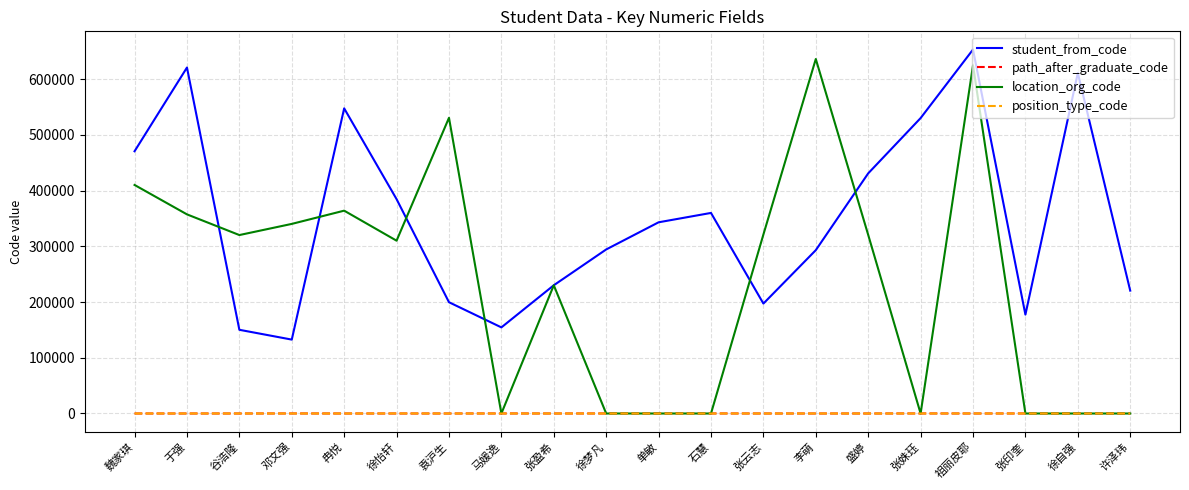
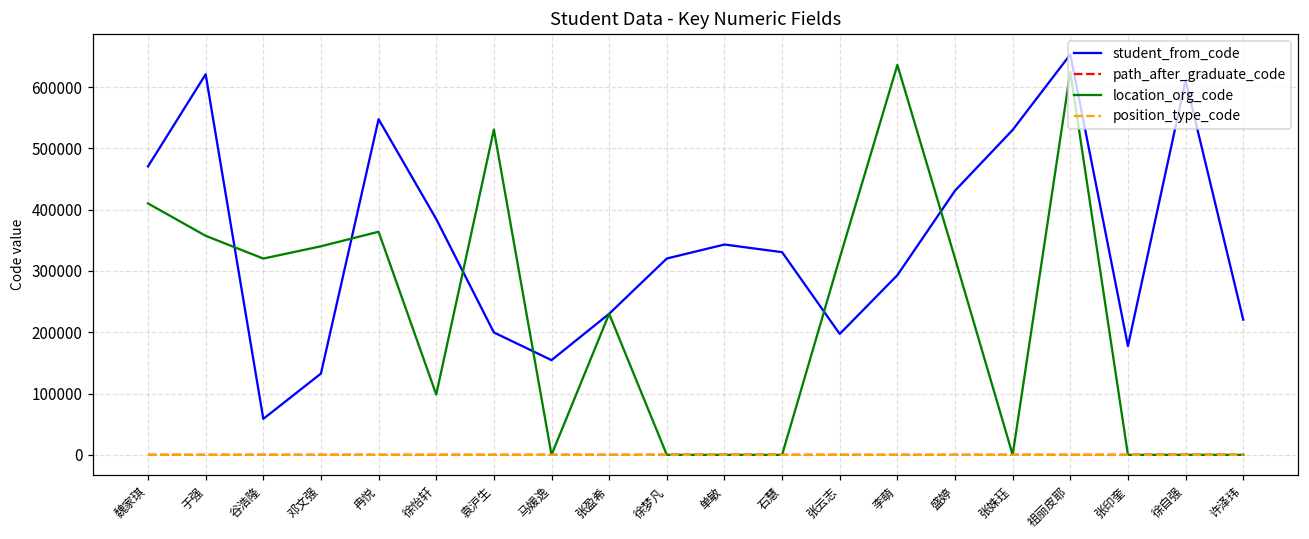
student_from_code, 谷浩隆: 150000 -> 60000
location_org_code, 徐怡轩: 310000 -> 100000
student_from_code, 徐梦凡: 290000 -> 320000
student_from_code, 石慧: 360000 -> 330000
